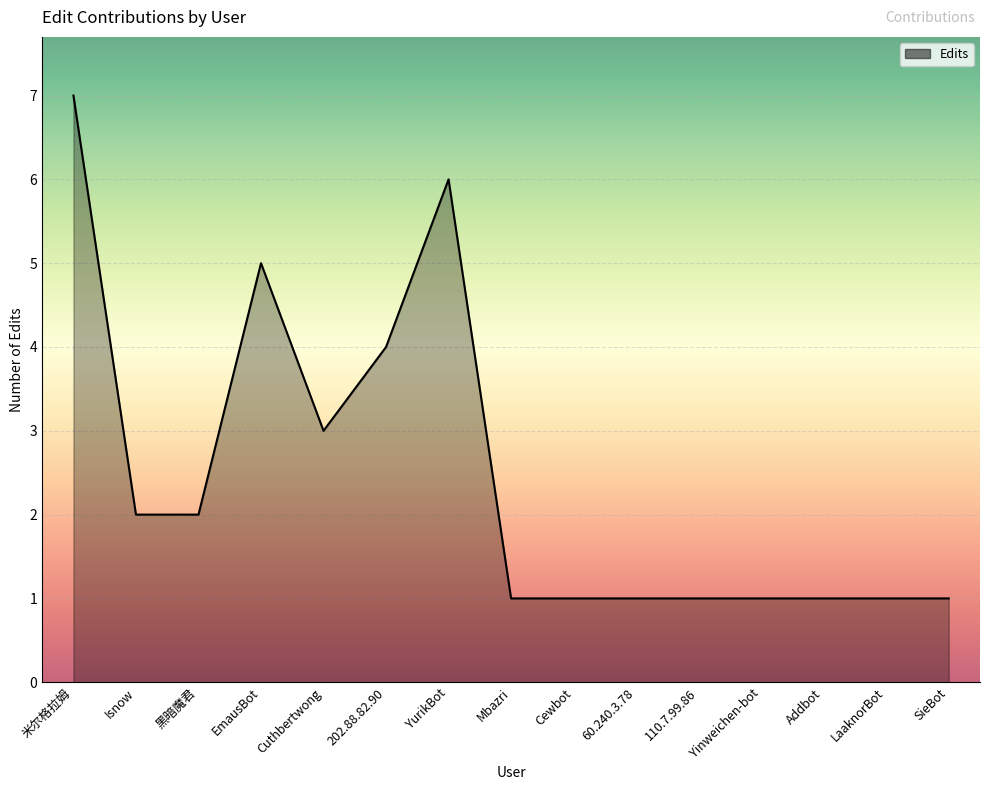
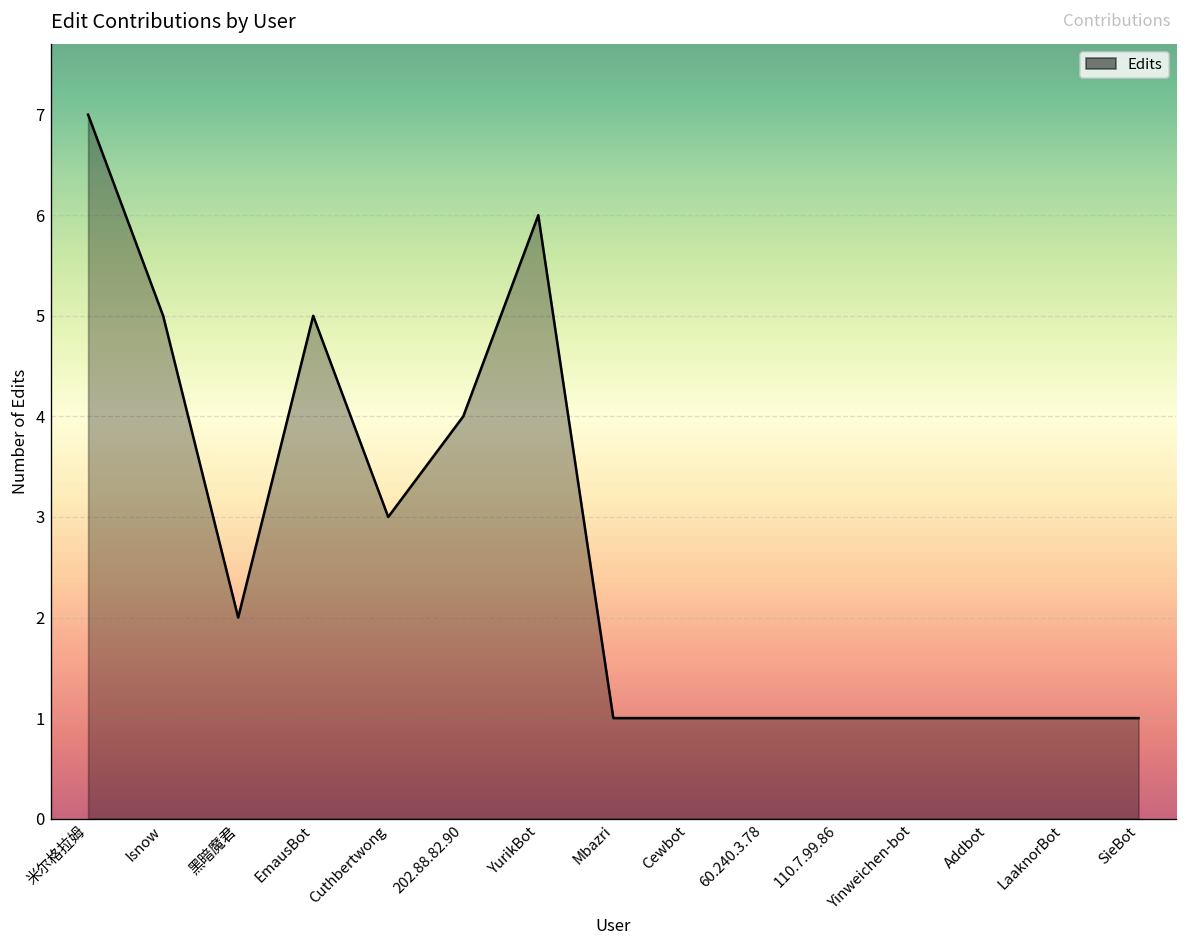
Isnow: 2 -> 5
